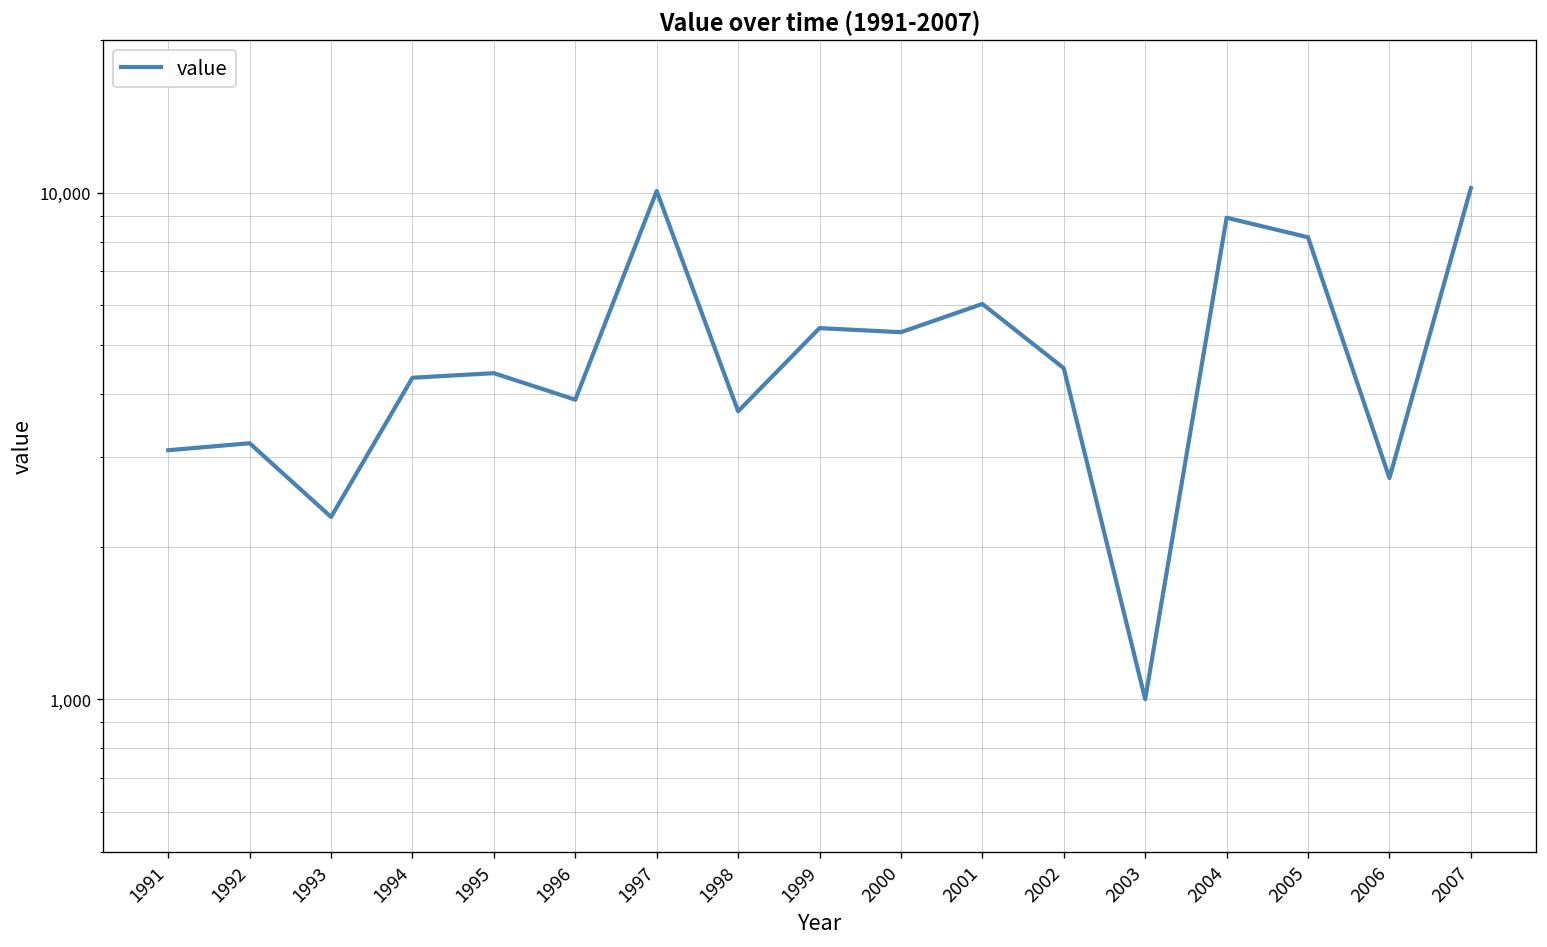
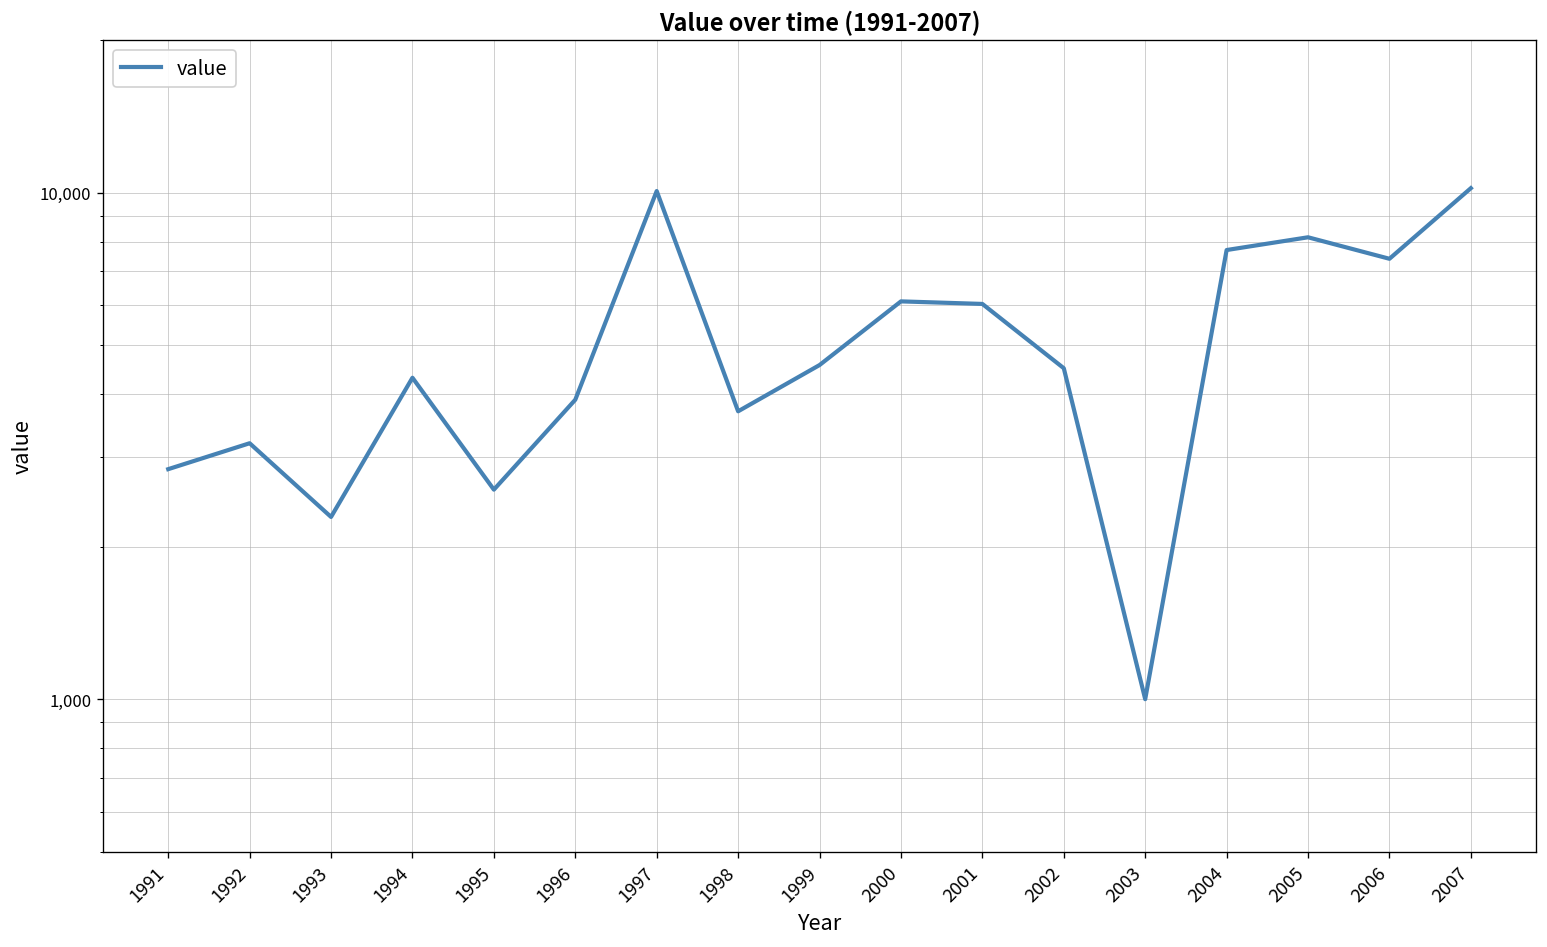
1991: 3,100 -> 2,800
1995: 4,400 -> 2,600
1999: 5,400 -> 4,600
2000: 5,300 -> 6,100
2004: 8,900 -> 7,700
2006: 2,700 -> 7,400
